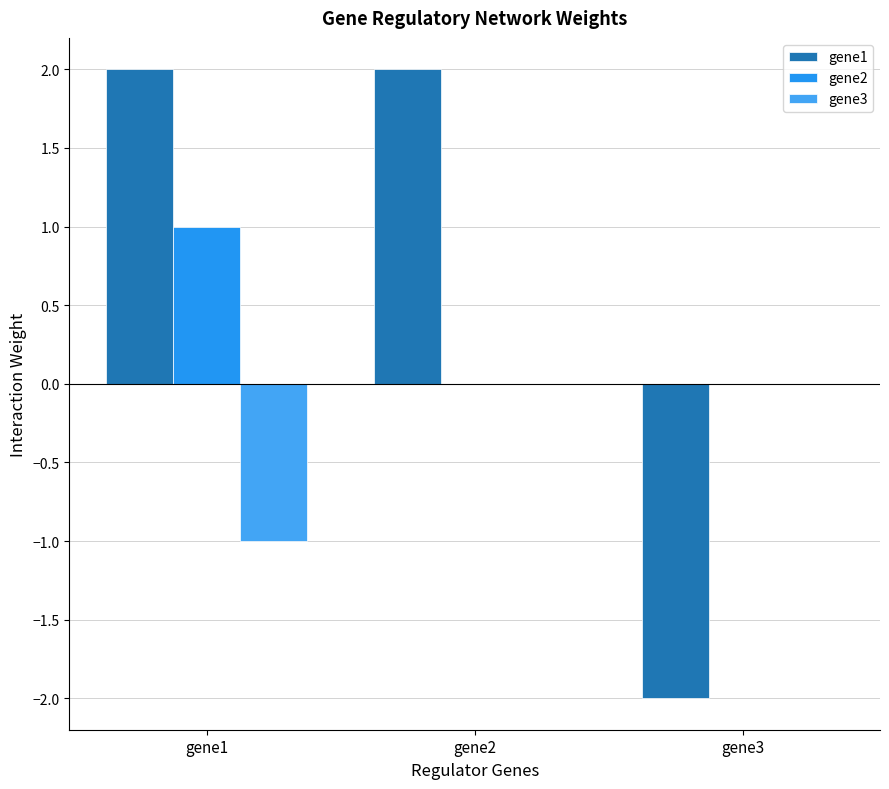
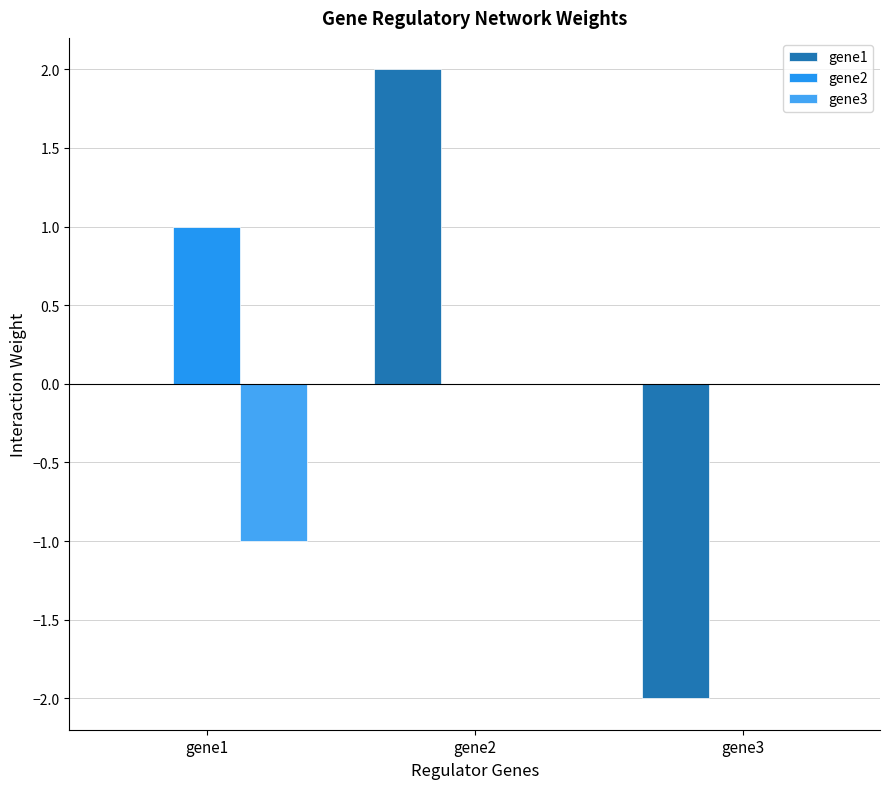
gene1, gene1: 2 -> 0
